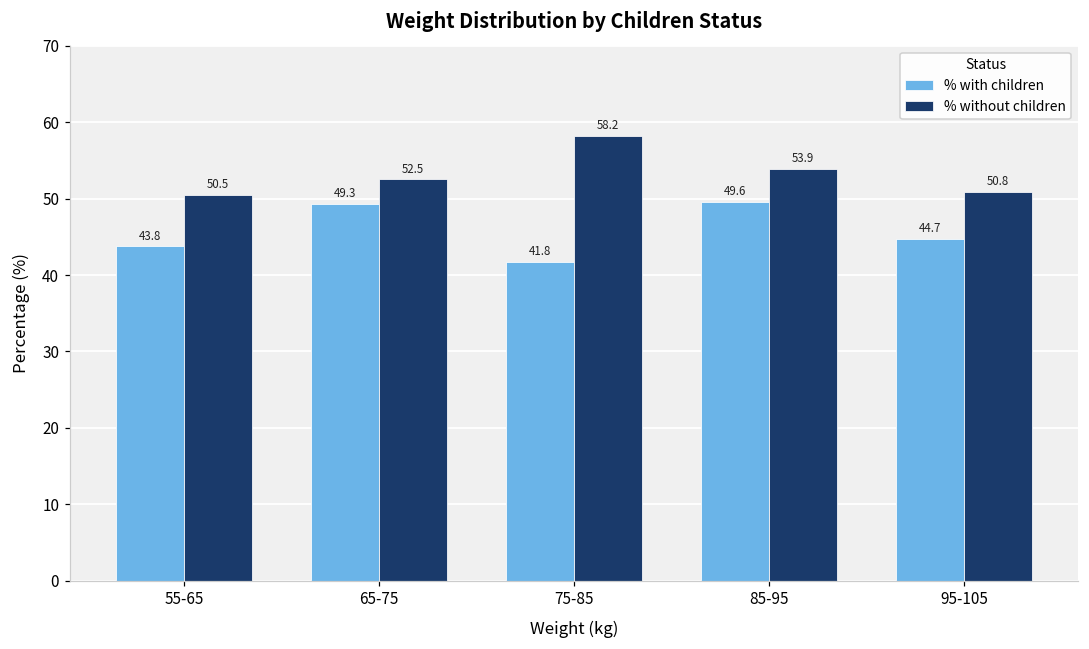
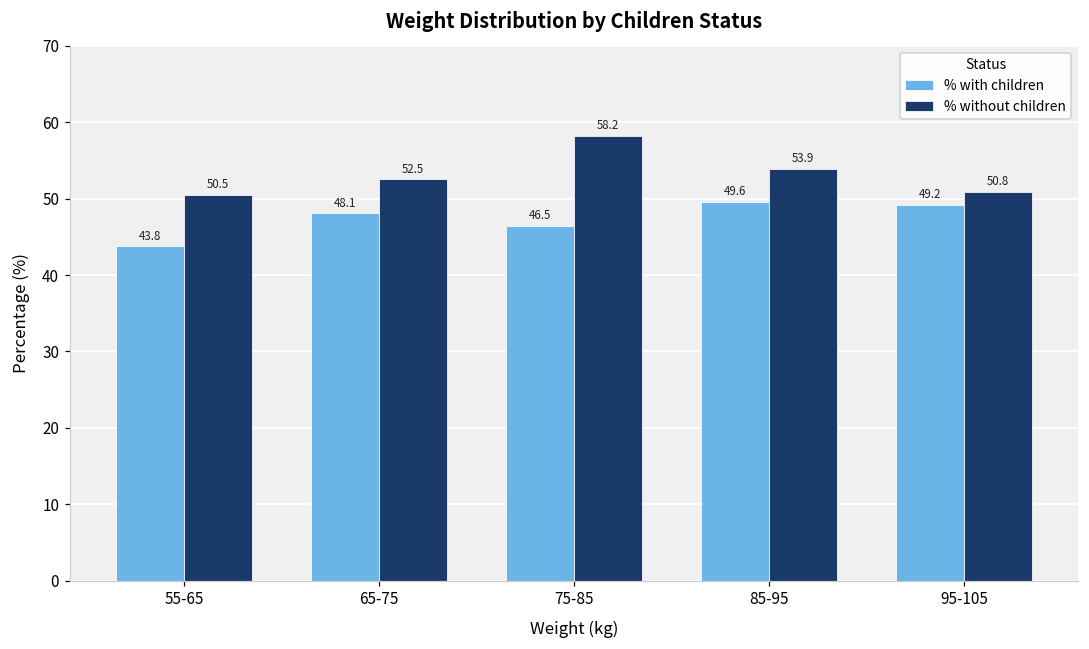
% with children, 65-75: 49.3 -> 48.1
% with children, 75-85: 41.8 -> 46.5
% with children, 95-105: 44.7 -> 49.2
